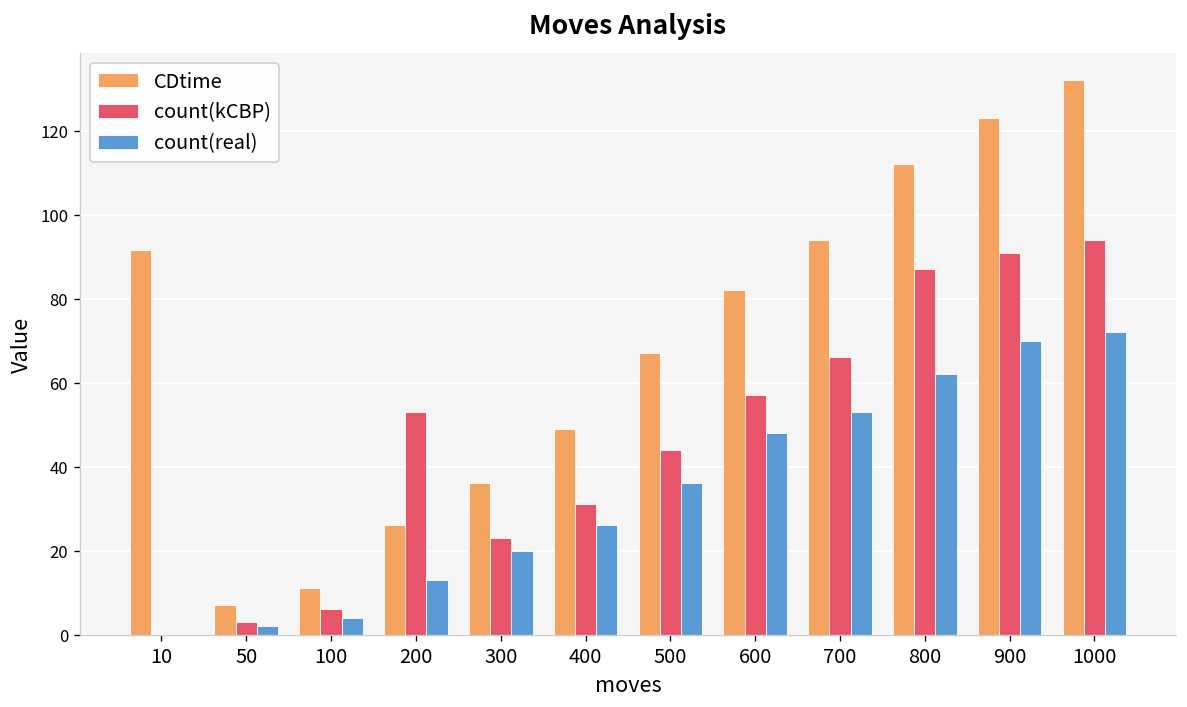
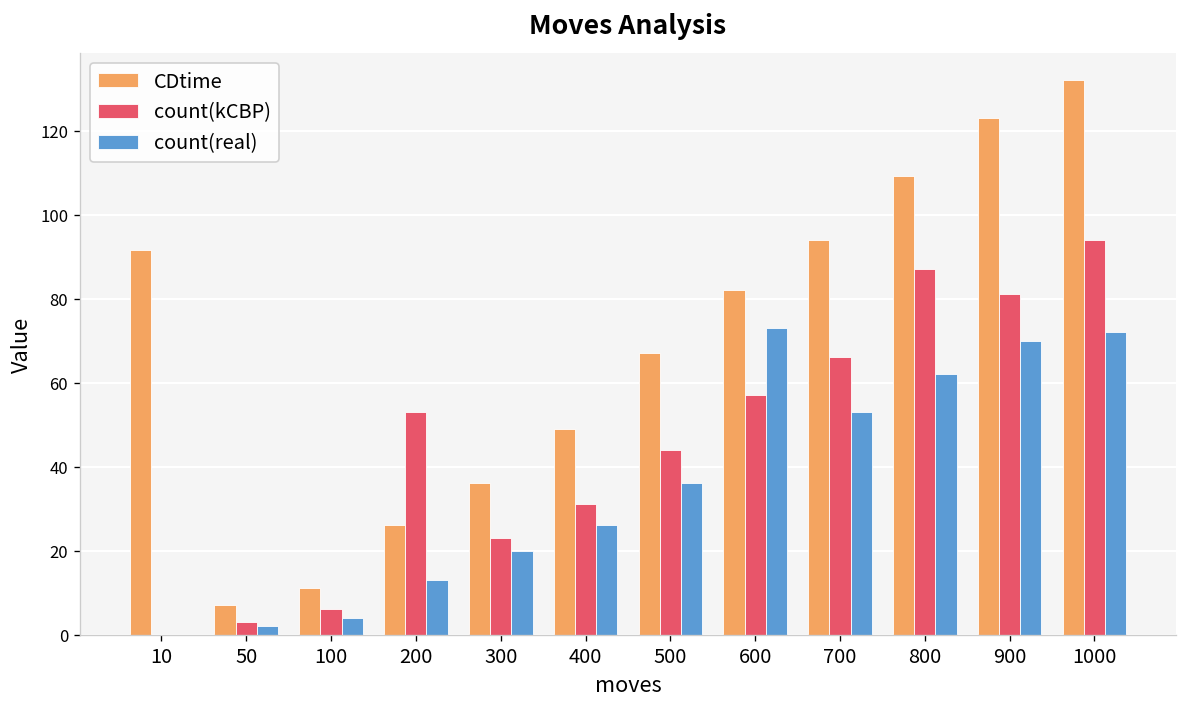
count(real), 600: 48 -> 73
CDtime, 800: 112 -> 109
count(kCBP), 900: 91 -> 81
